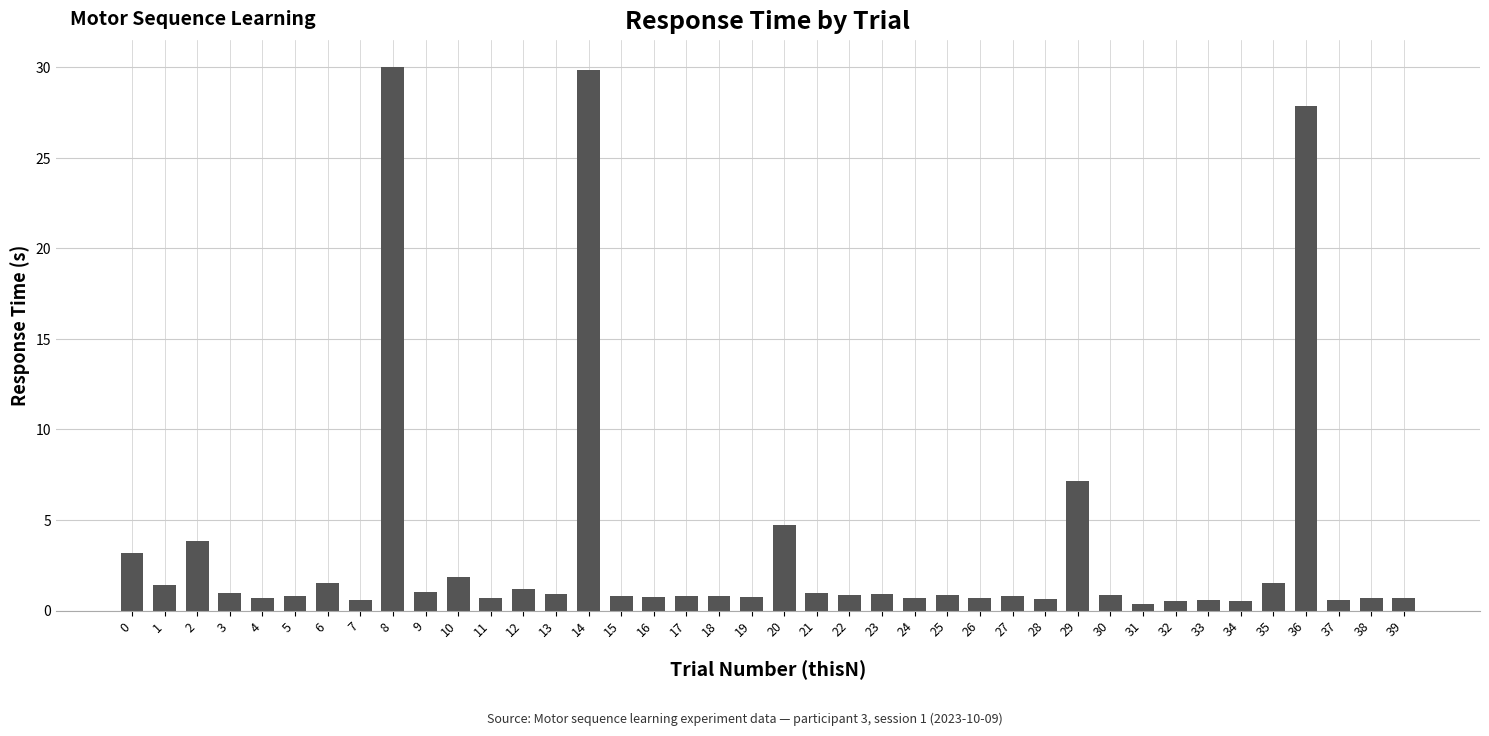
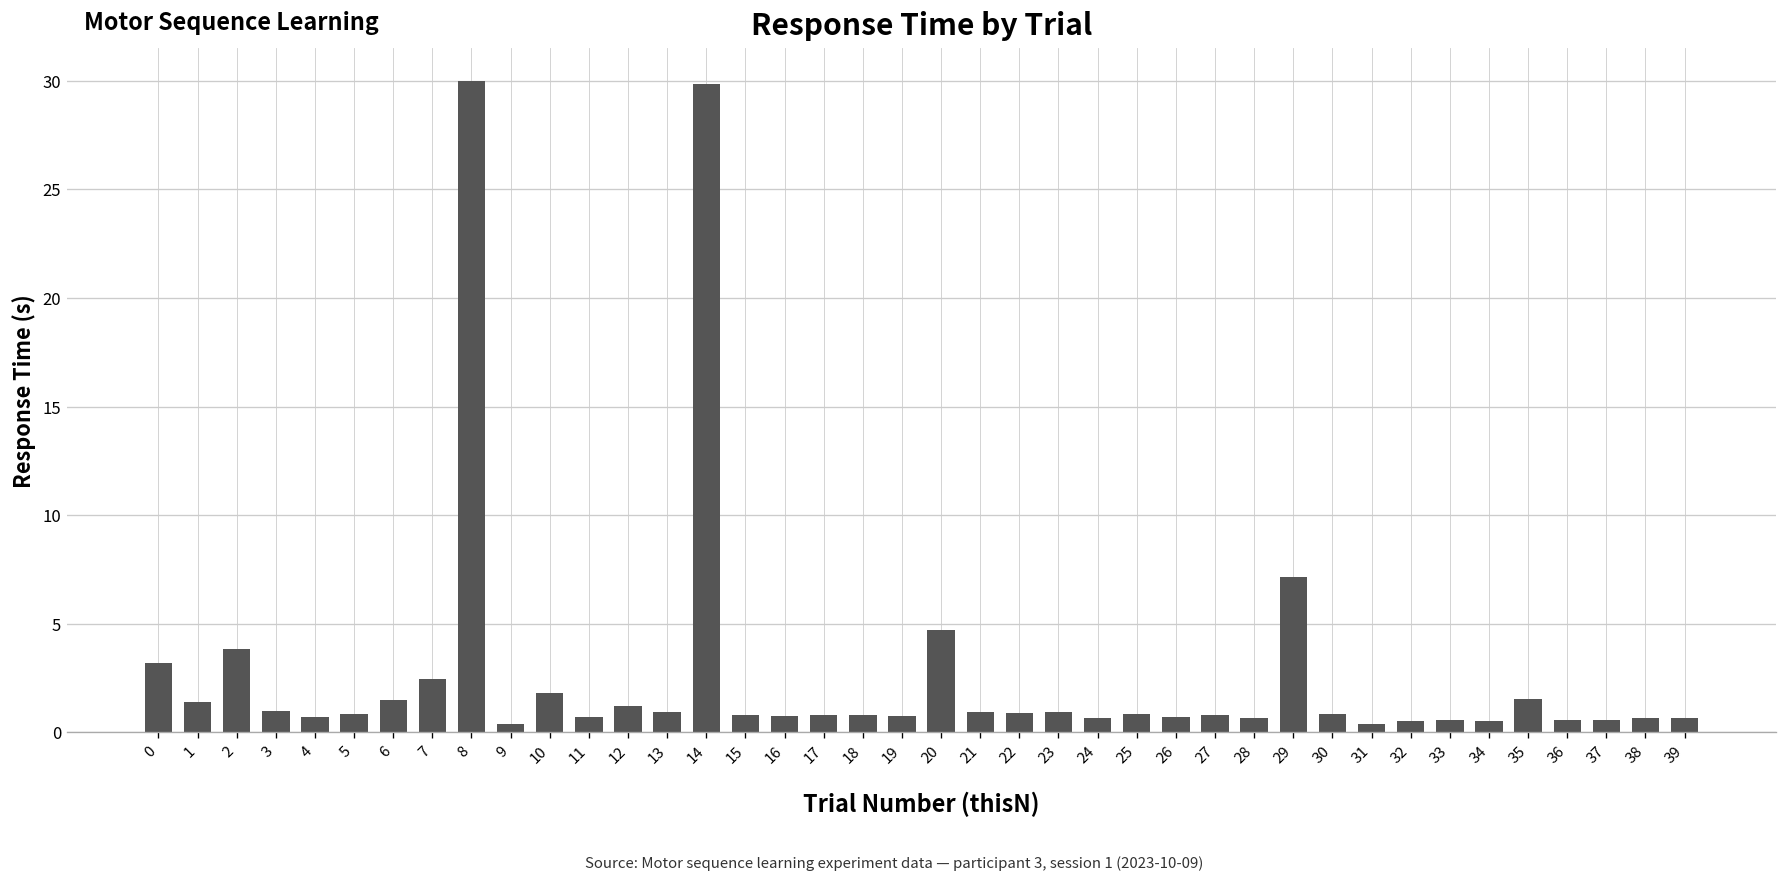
7: 0.6 -> 2.5
9: 1.0 -> 0.4
36: 27.9 -> 0.6
